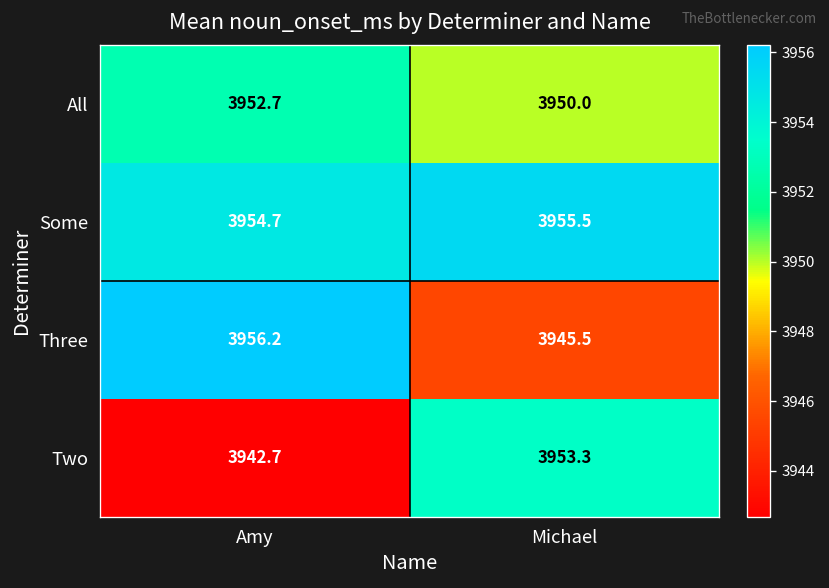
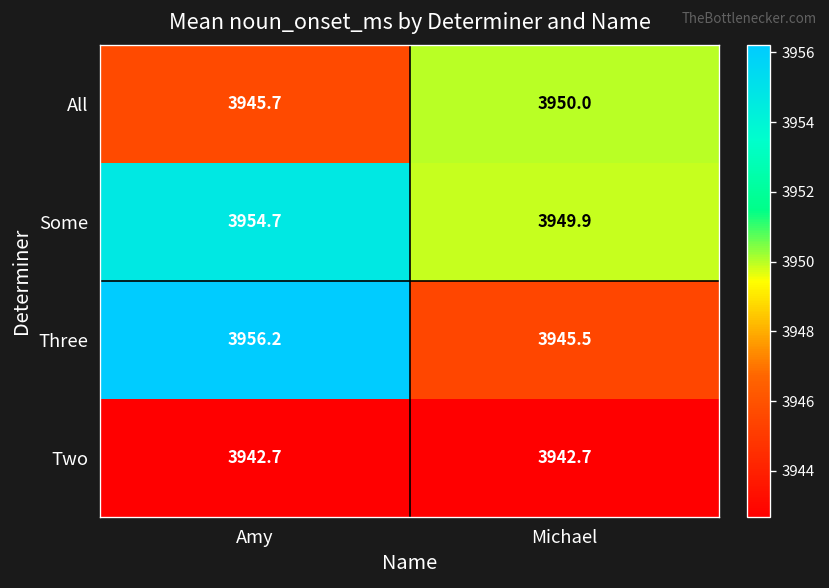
All, Amy: 3952.7 -> 3945.7
Some, Michael: 3955.5 -> 3949.9
Two, Michael: 3953.3 -> 3942.7
